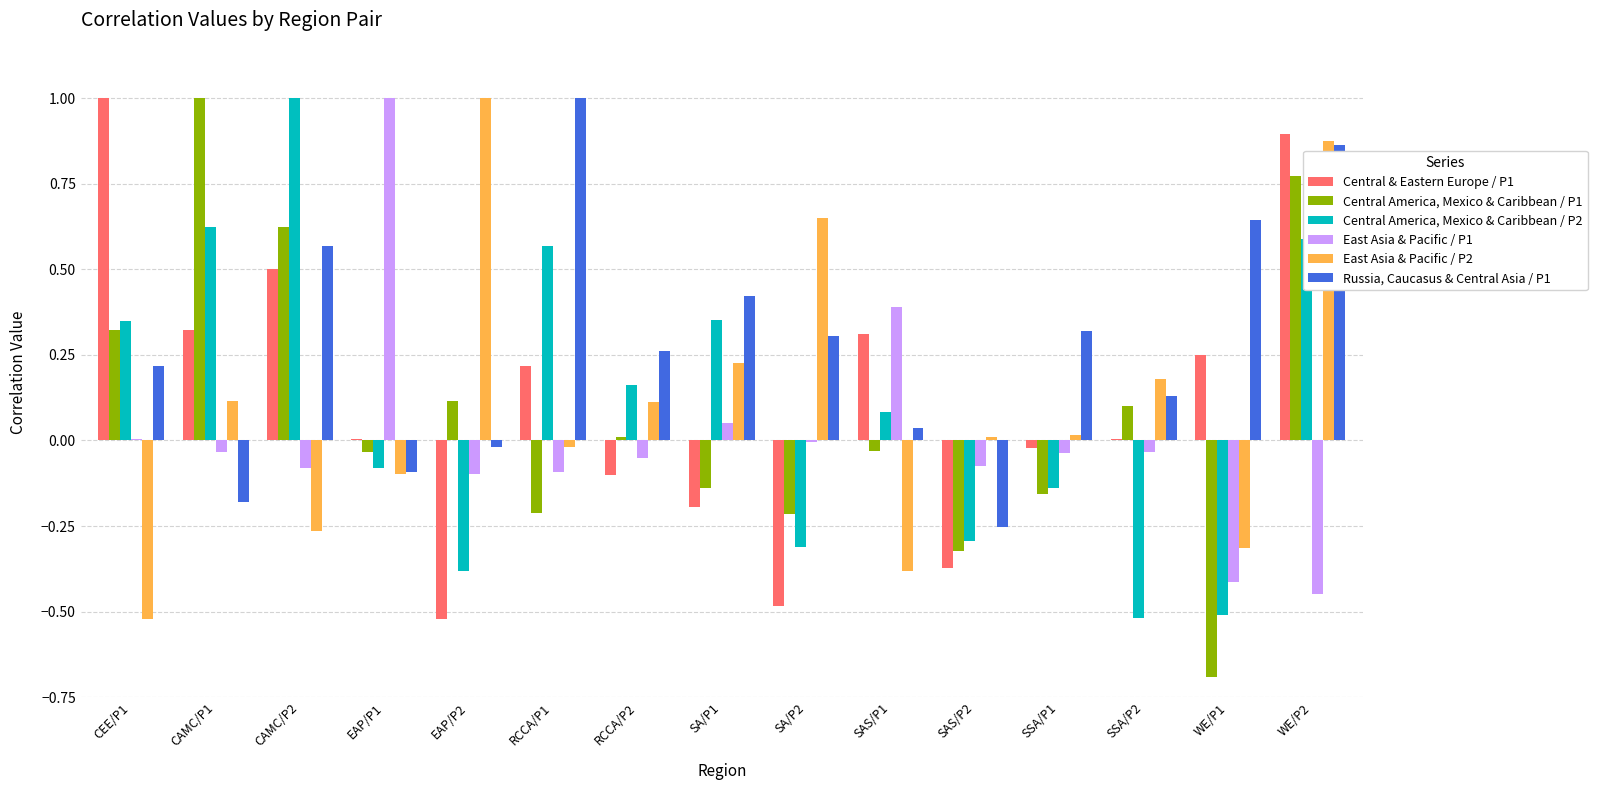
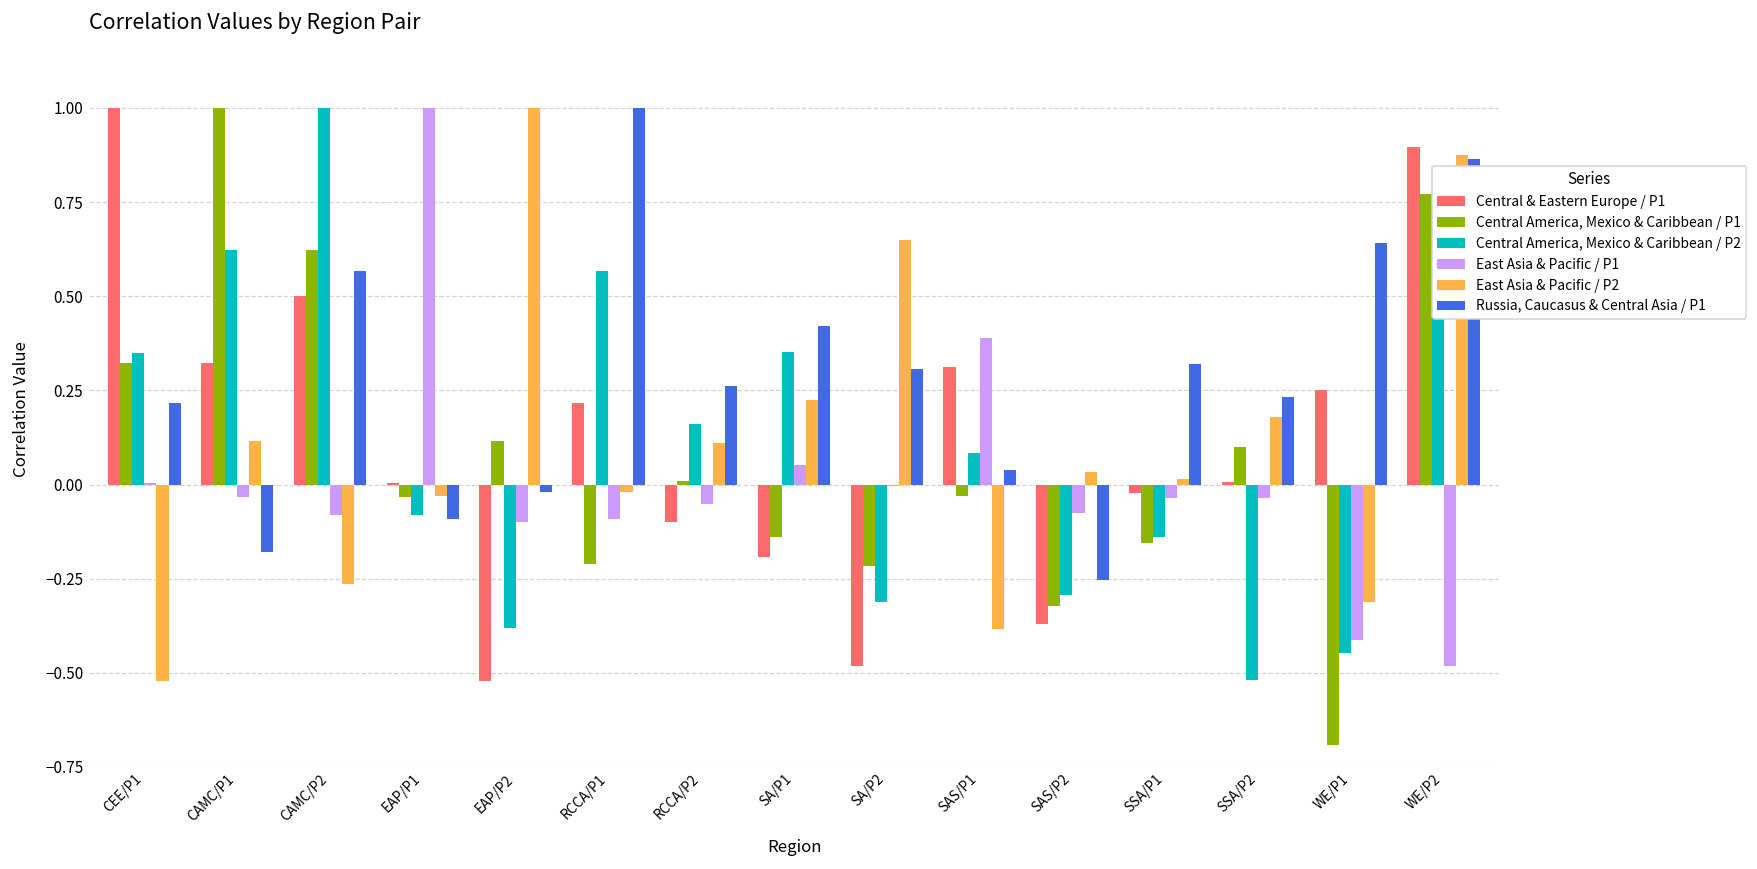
East Asia & Pacific / P2, EAP/P1: -0.10 -> -0.03
East Asia & Pacific / P2, SAS/P2: 0.01 -> 0.03
Russia, Caucasus & Central Asia / P1, SSA/P2: 0.13 -> 0.23
Central America, Mexico & Caribbean / P2, WE/P1: -0.51 -> -0.45
East Asia & Pacific / P1, WE/P2: -0.45 -> -0.48
